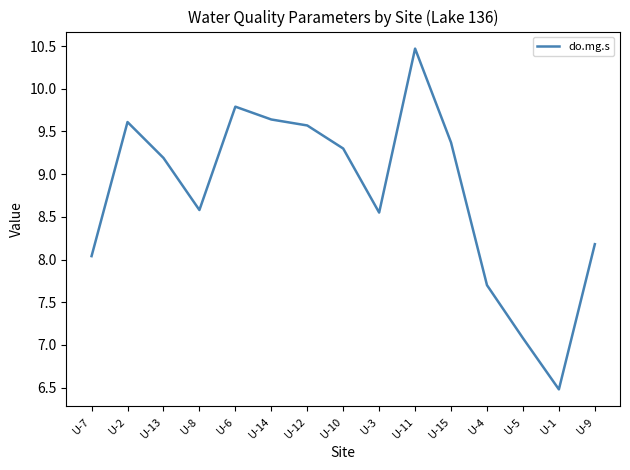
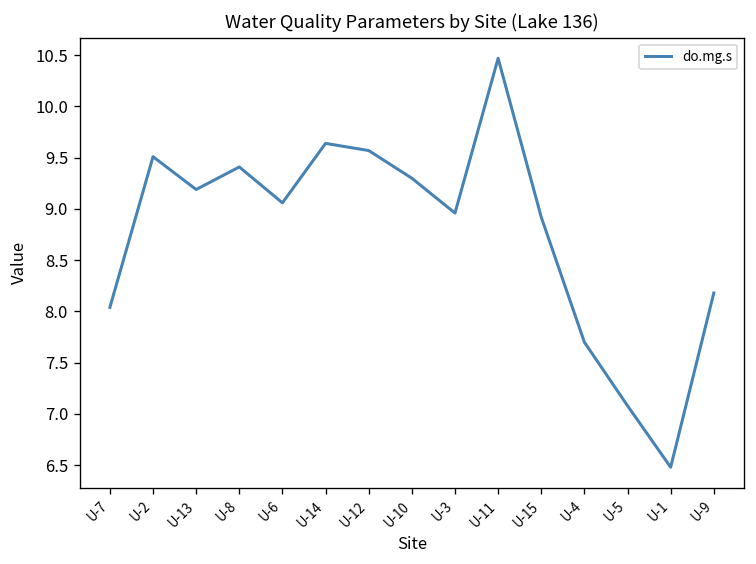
U-2: 9.6 -> 9.5
U-8: 8.6 -> 9.4
U-6: 9.8 -> 9.1
U-3: 8.6 -> 9.0
U-15: 9.4 -> 8.9
